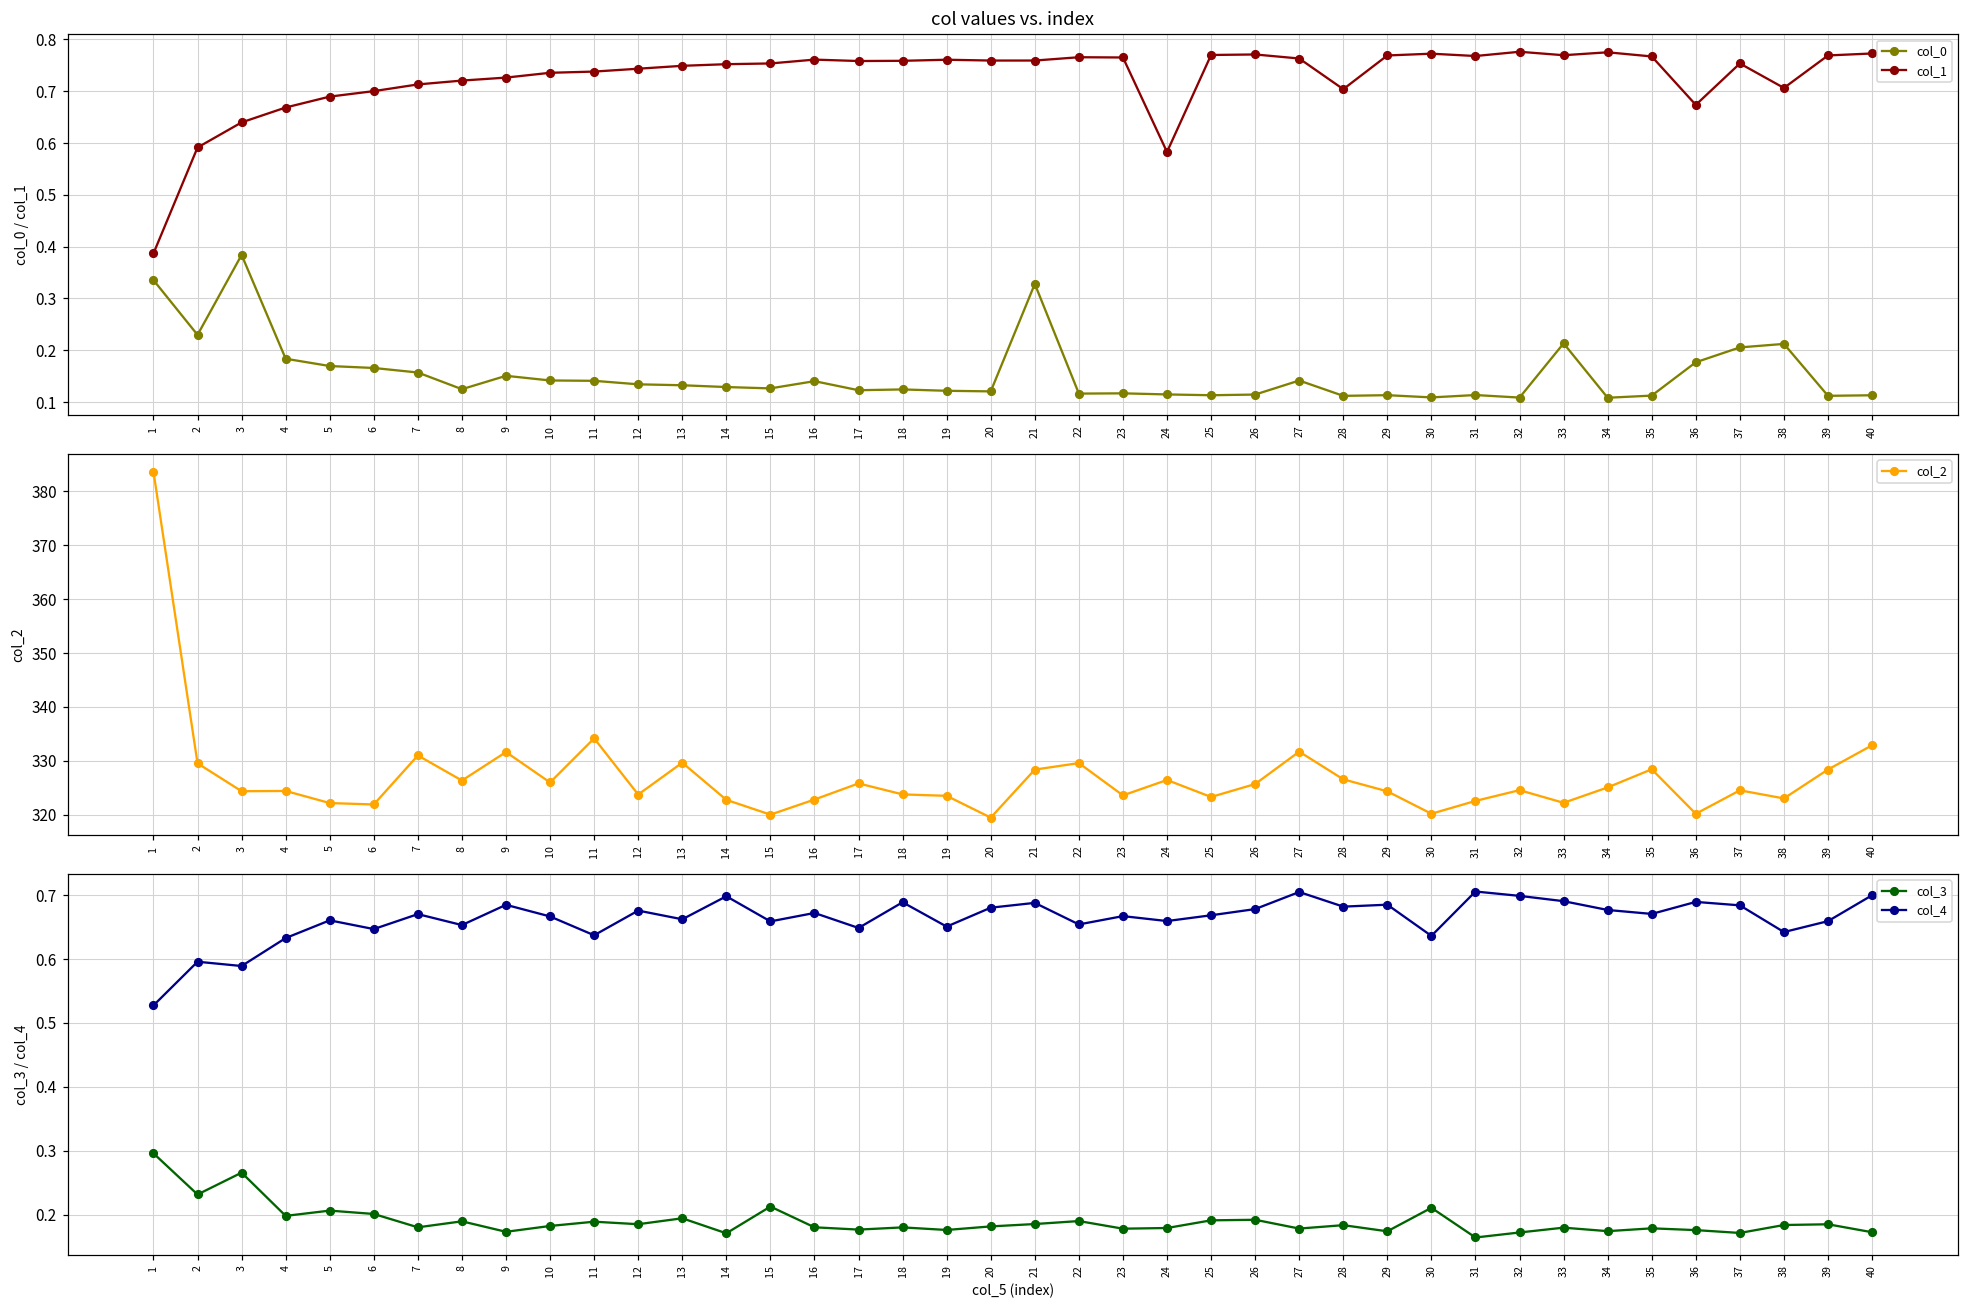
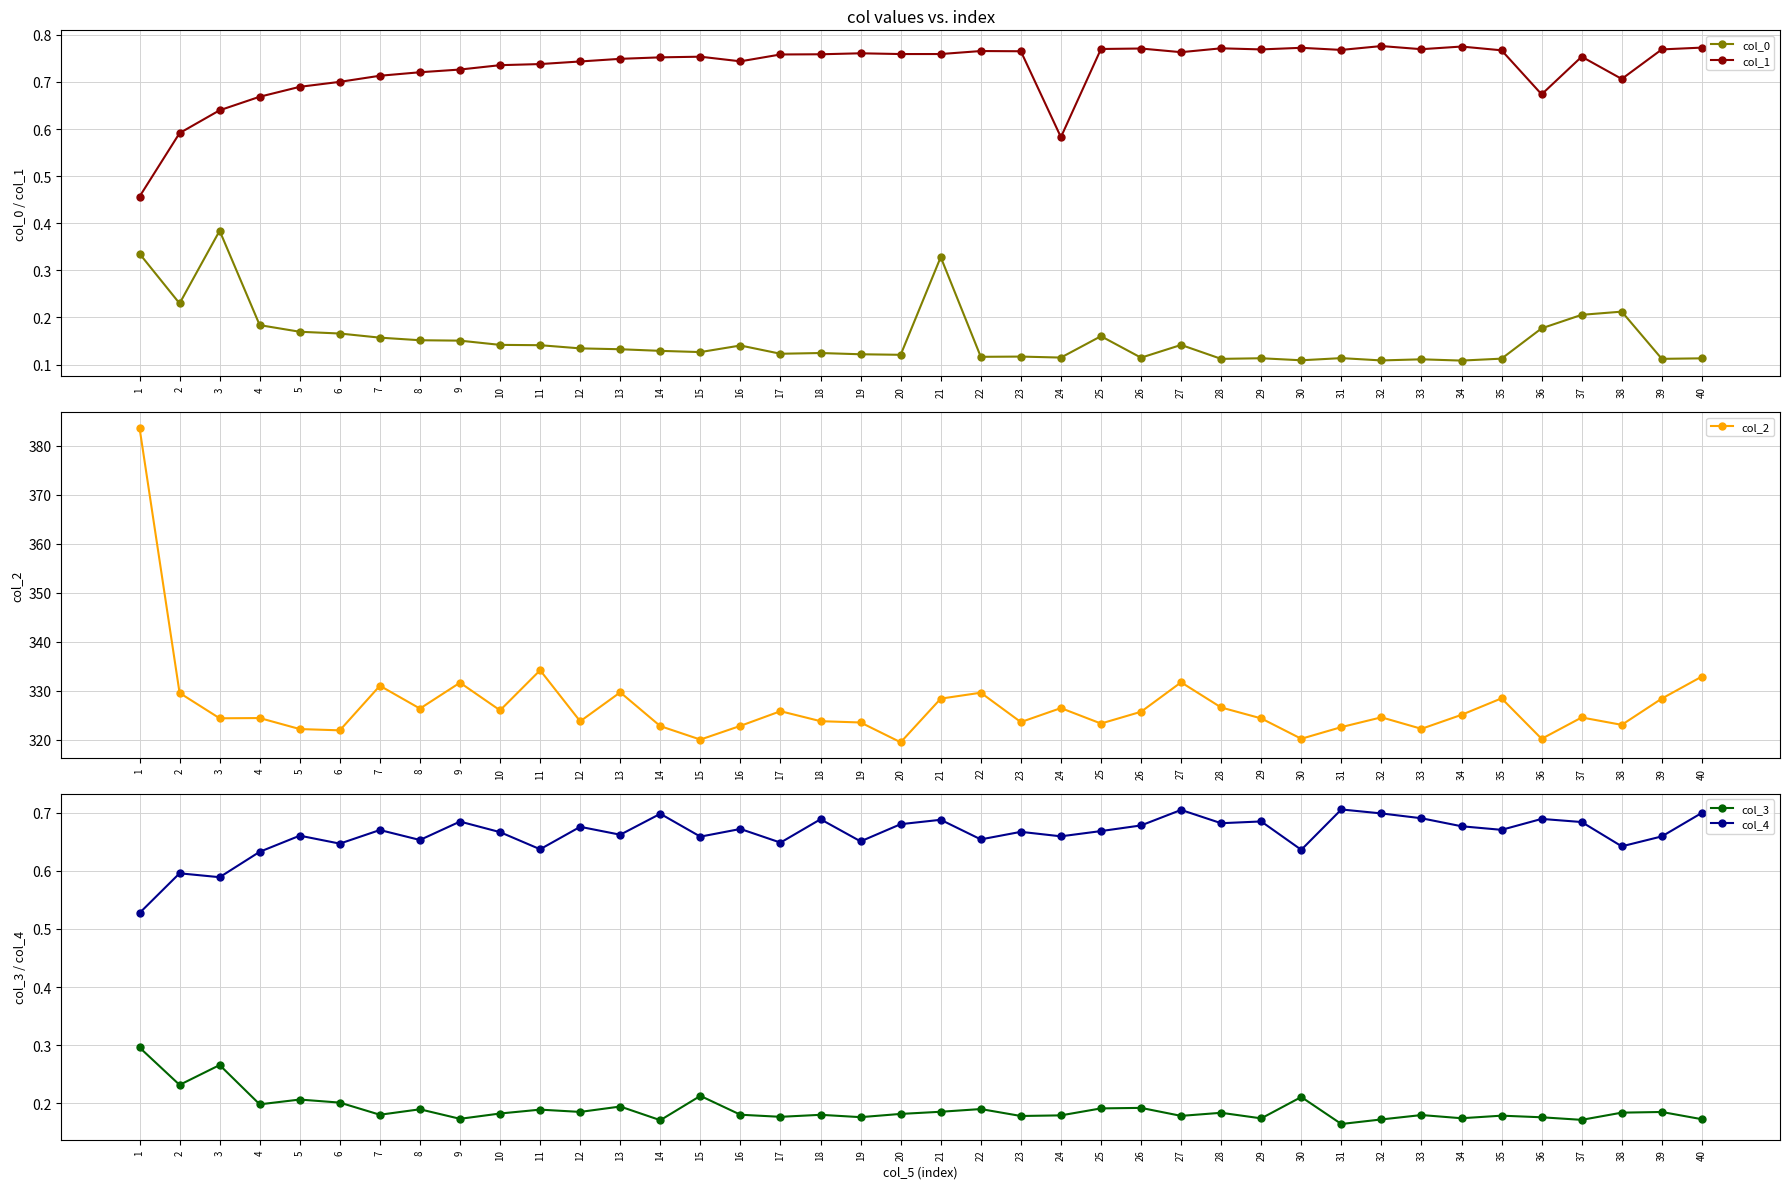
col values vs. index, col_1, 1: 0.39 -> 0.46
col values vs. index, col_0, 8: 0.12 -> 0.15
col values vs. index, col_1, 16: 0.76 -> 0.74
col values vs. index, col_0, 25: 0.11 -> 0.16
col values vs. index, col_1, 28: 0.70 -> 0.77
col values vs. index, col_0, 33: 0.21 -> 0.11
